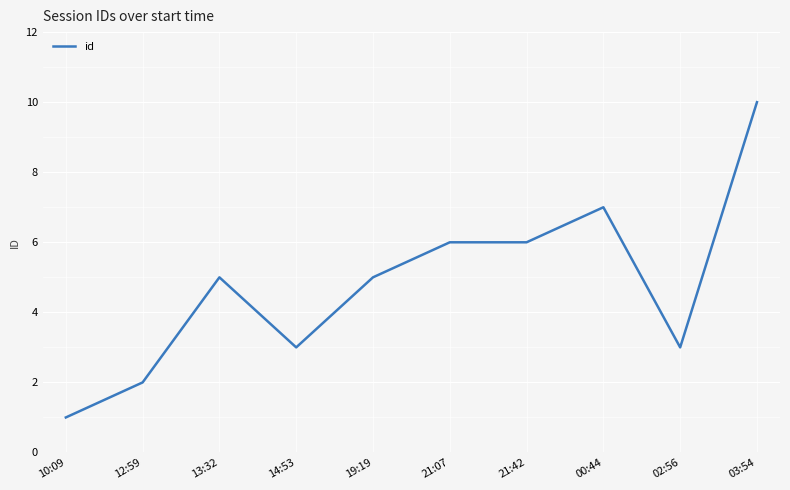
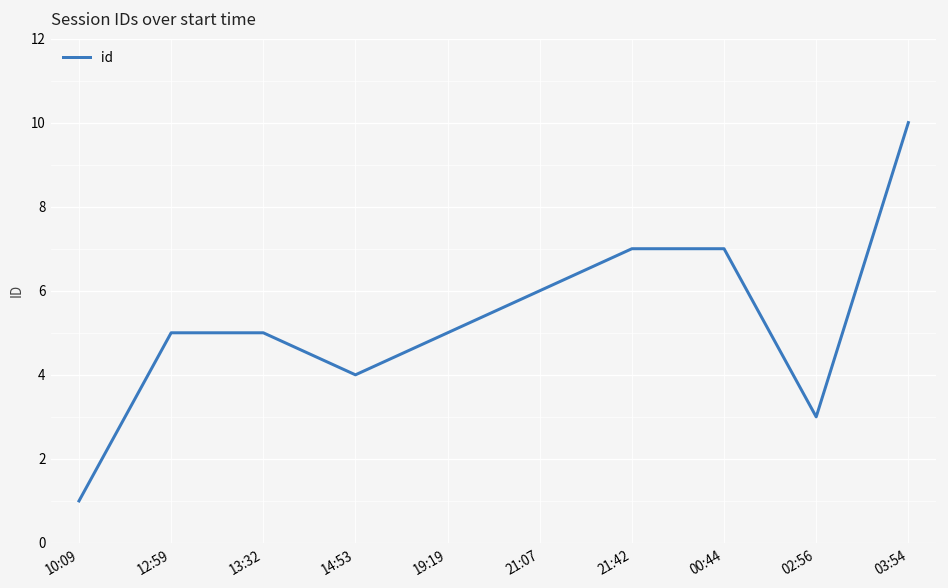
12:59: 2 -> 5
14:53: 3 -> 4
21:42: 6 -> 7
